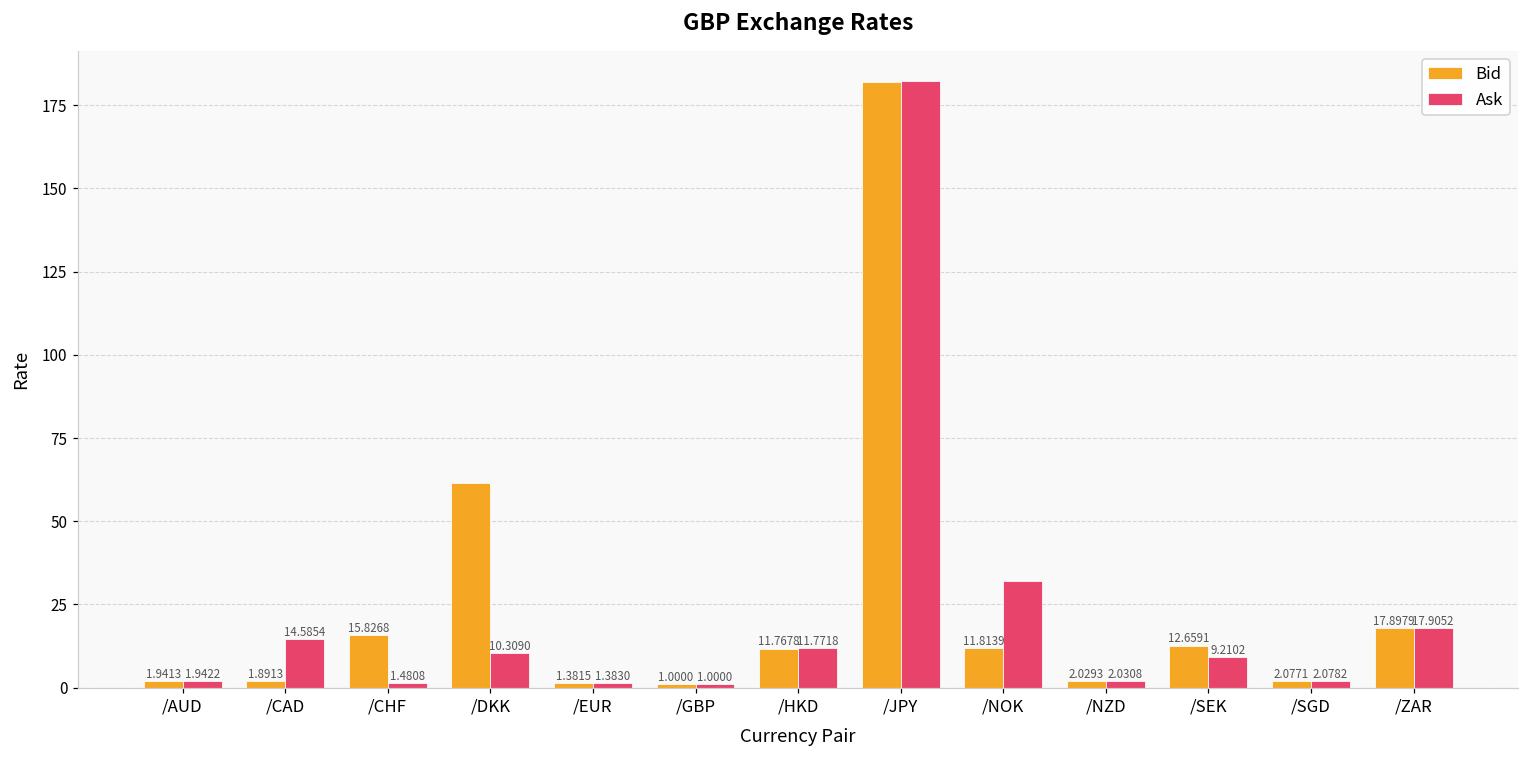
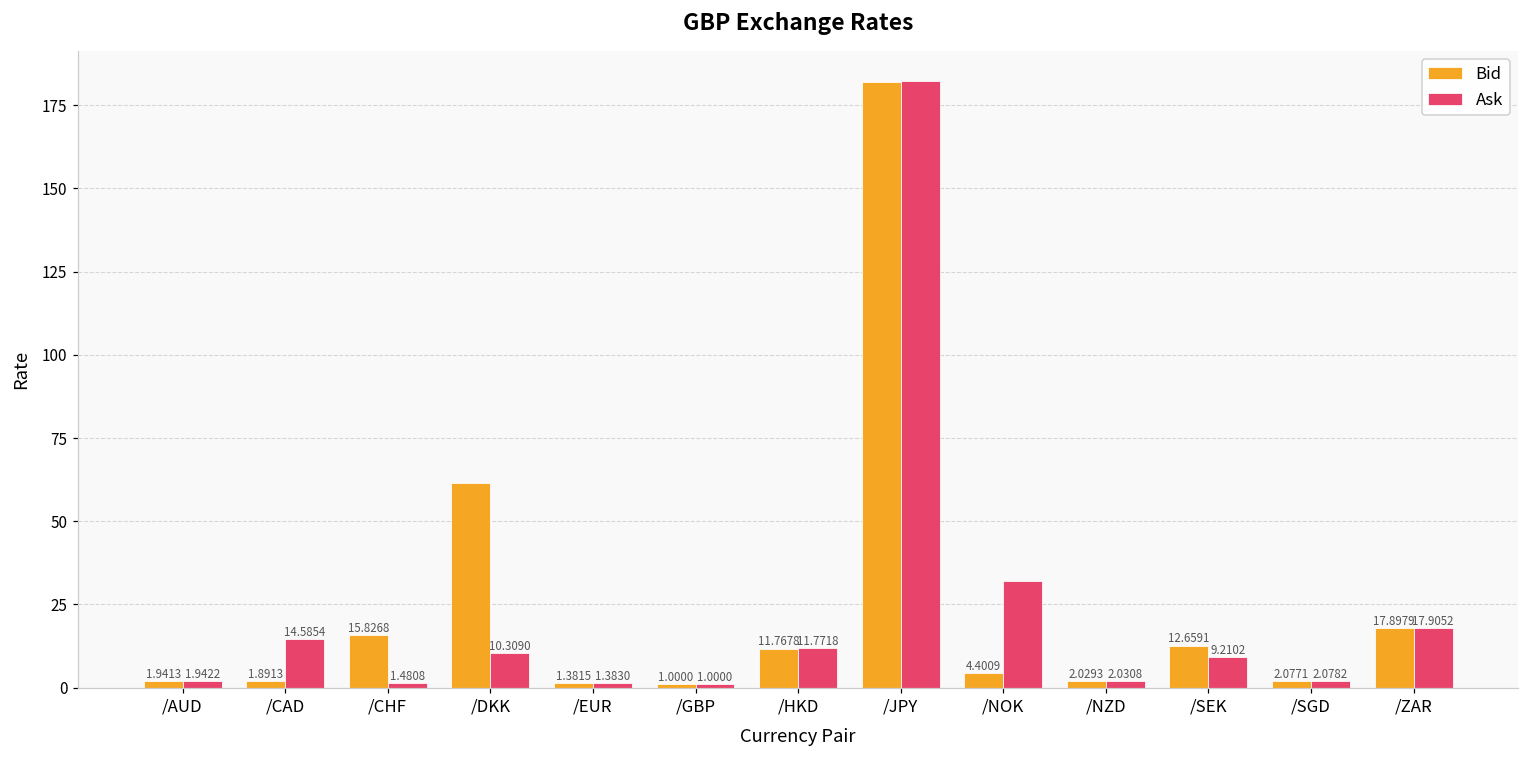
Bid, /NOK: 11.8139 -> 4.4009
